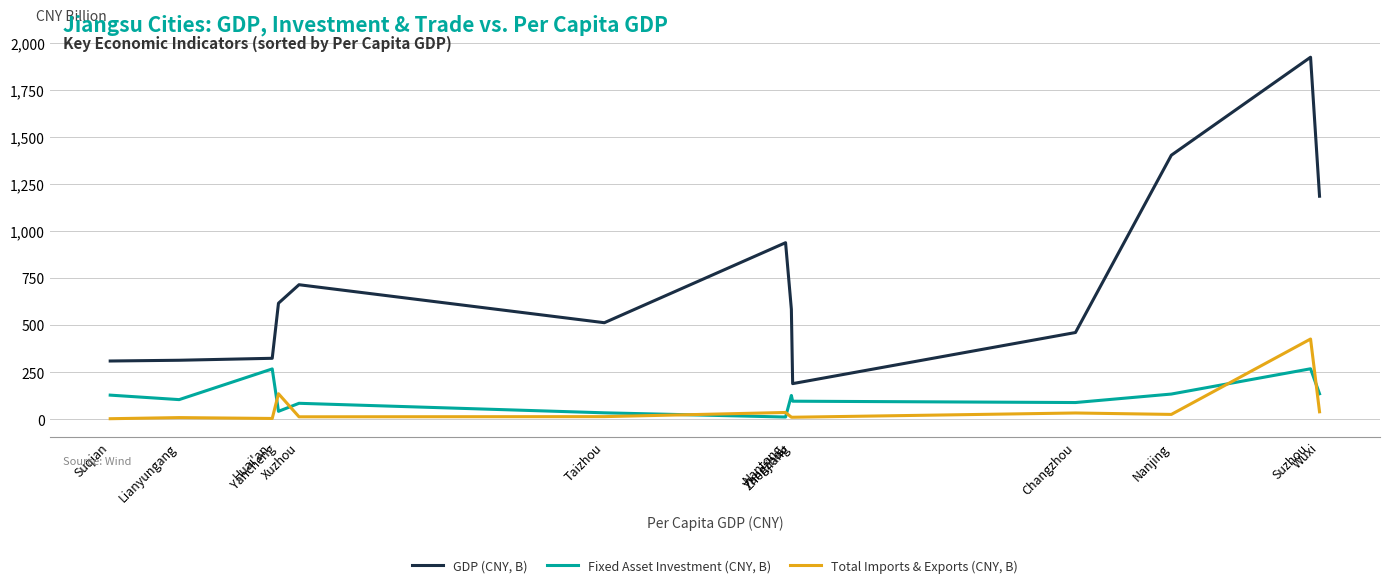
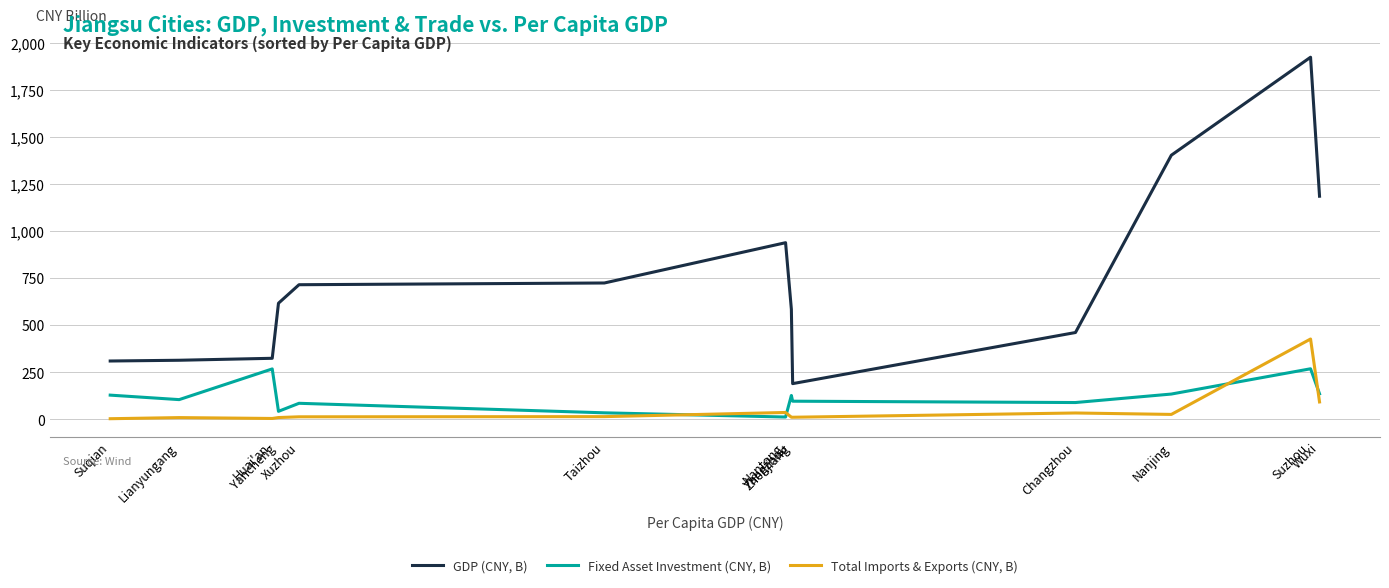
Total Imports & Exports (CNY, B), Yancheng: 140 -> 10
GDP (CNY, B), Taizhou: 510 -> 720
Total Imports & Exports (CNY, B), Wuxi: 40 -> 90
